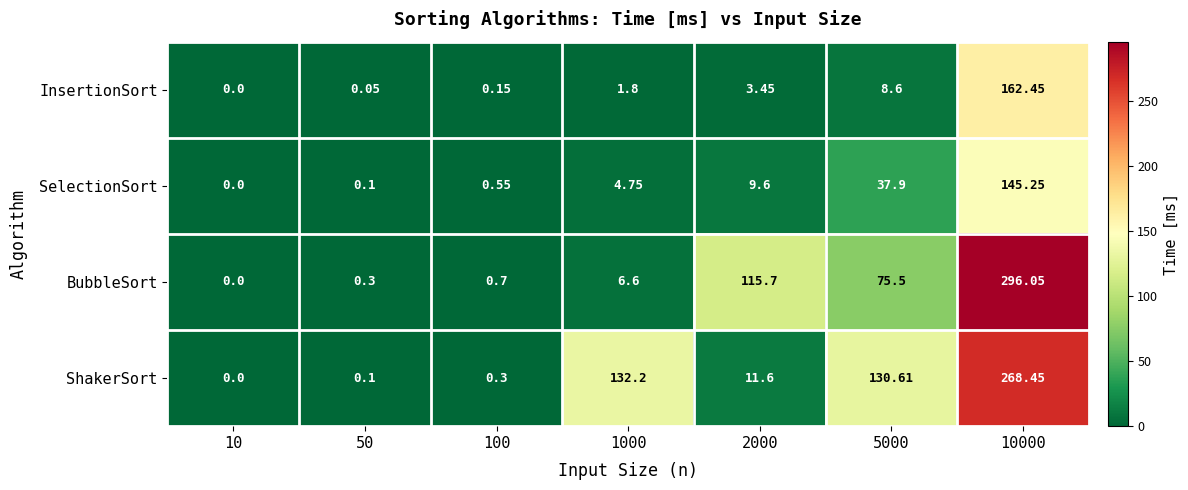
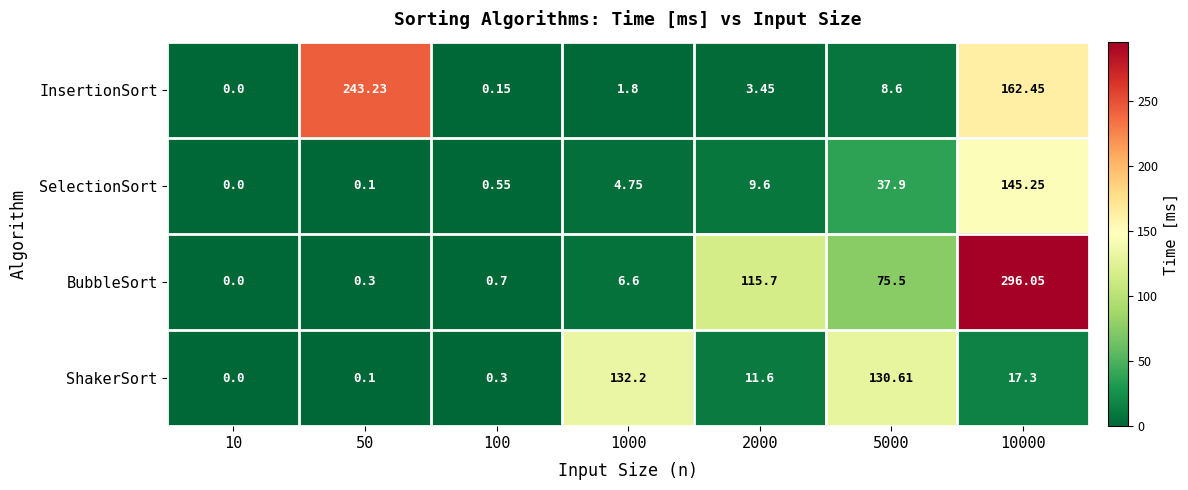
InsertionSort, 50: 0.05 -> 243.23
ShakerSort, 10000: 268.45 -> 17.3
